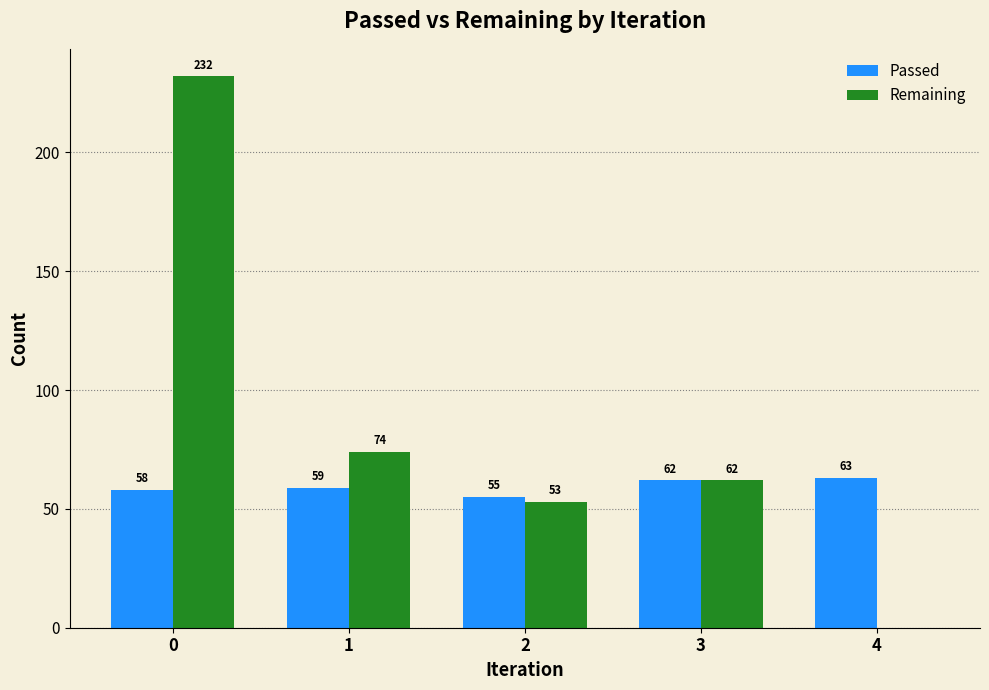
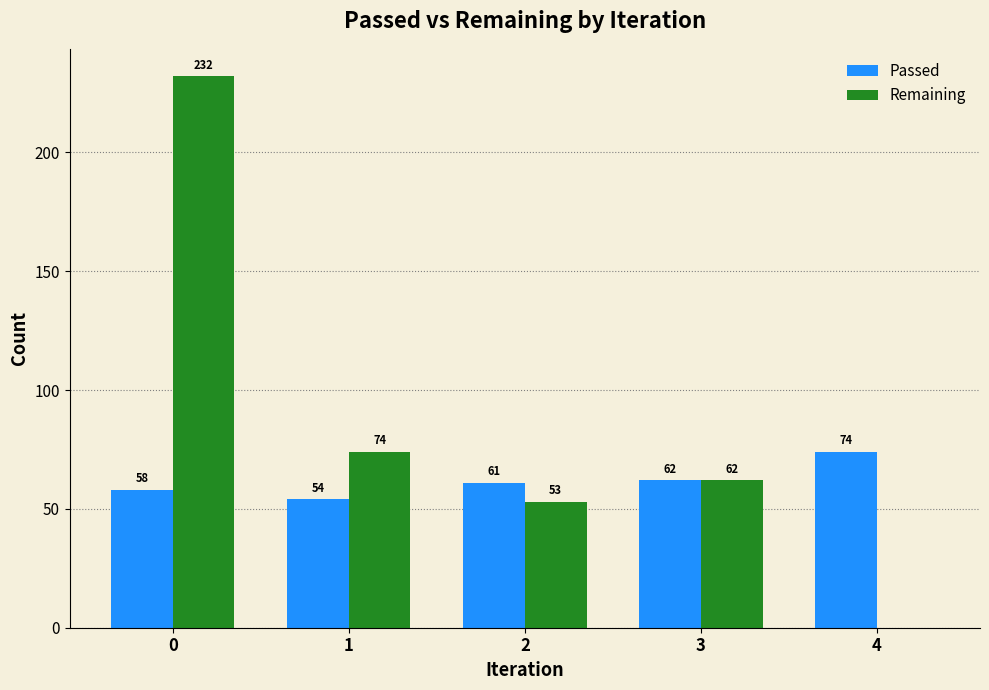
Passed, 1: 59 -> 54
Passed, 2: 55 -> 61
Passed, 4: 63 -> 74
